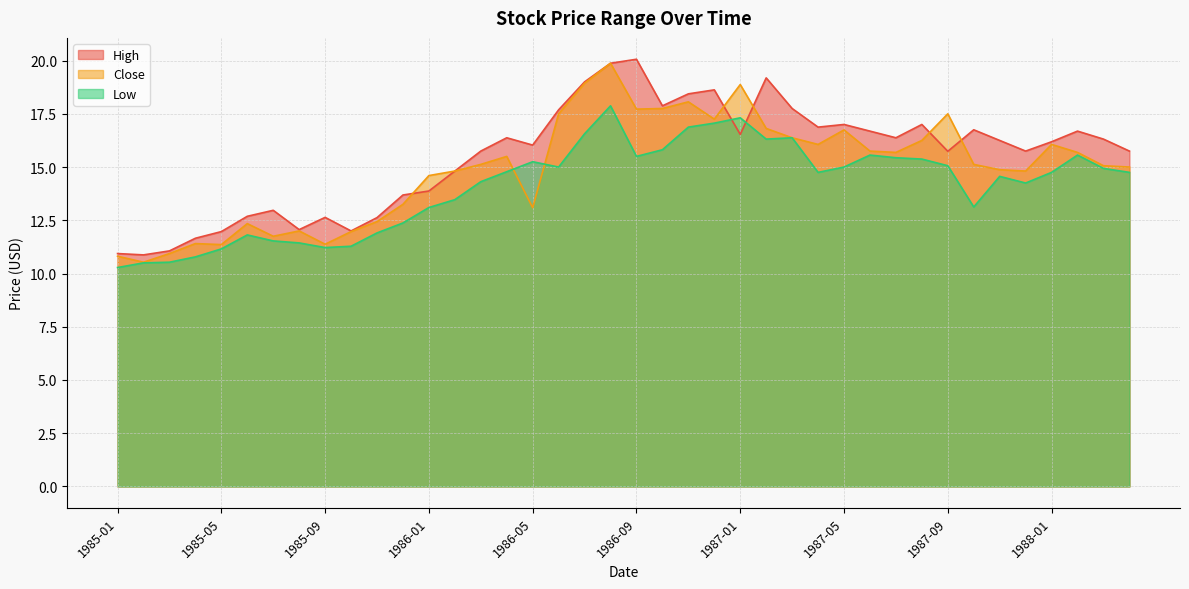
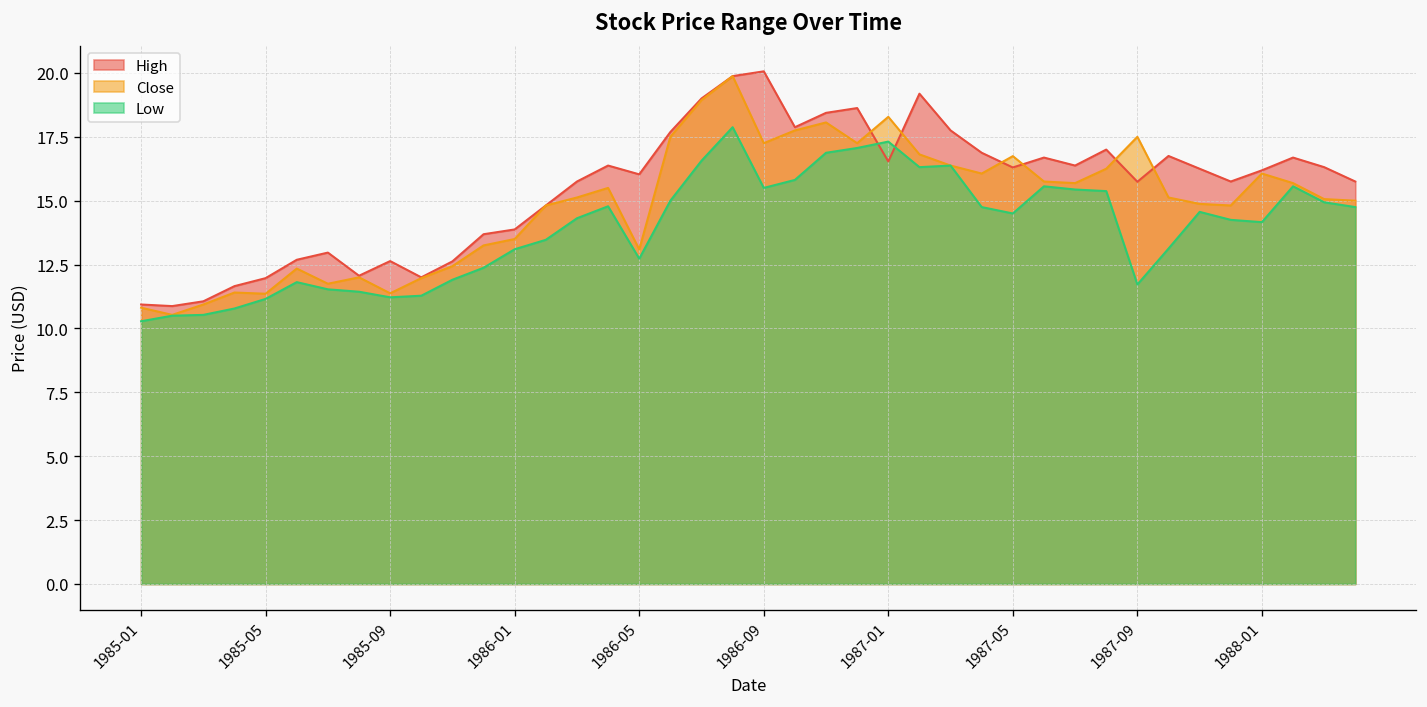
Close, 1986-01: 14.6 -> 13.5
Low, 1986-05: 15.3 -> 12.7
Close, 1986-09: 17.7 -> 17.3
Close, 1987-01: 18.9 -> 18.3
High, 1987-05: 17.0 -> 16.3
Low, 1987-05: 15.0 -> 14.5
Low, 1987-09: 15.1 -> 11.7
Low, 1988-01: 14.8 -> 14.2
